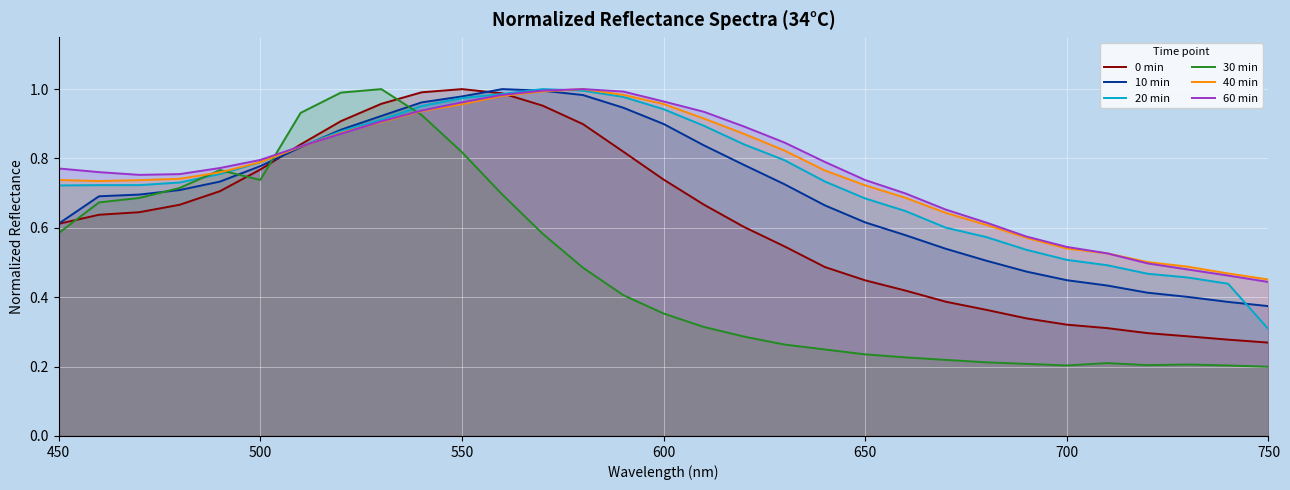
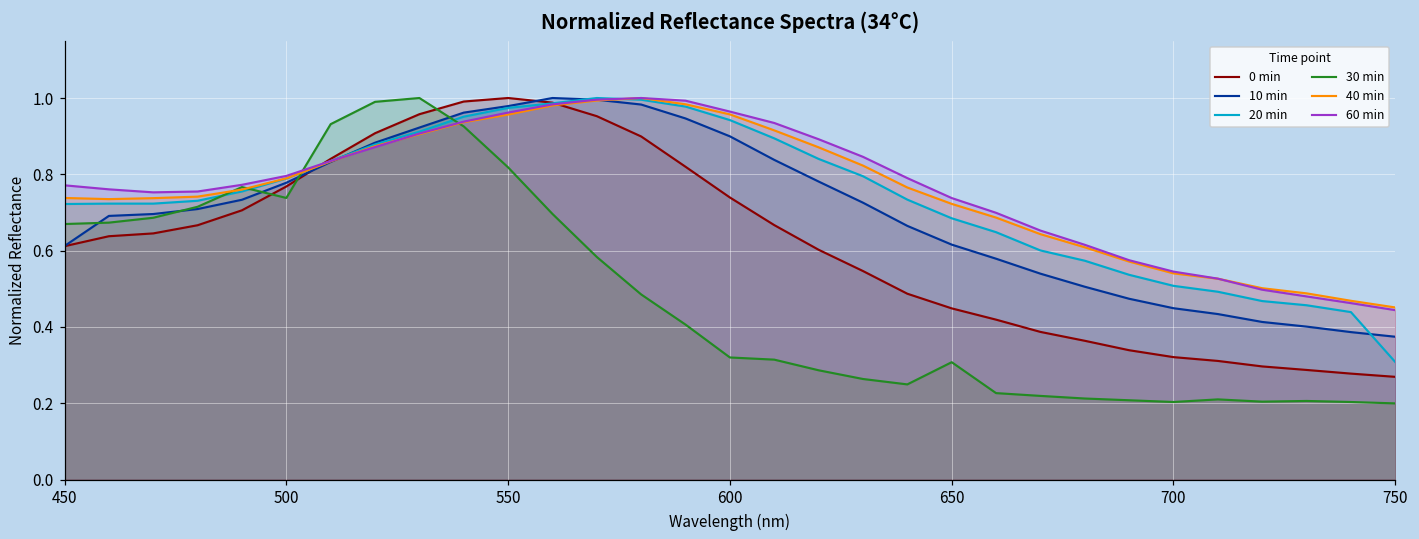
30 min, 450: 0.58 -> 0.67
30 min, 600: 0.35 -> 0.32
30 min, 650: 0.24 -> 0.31
